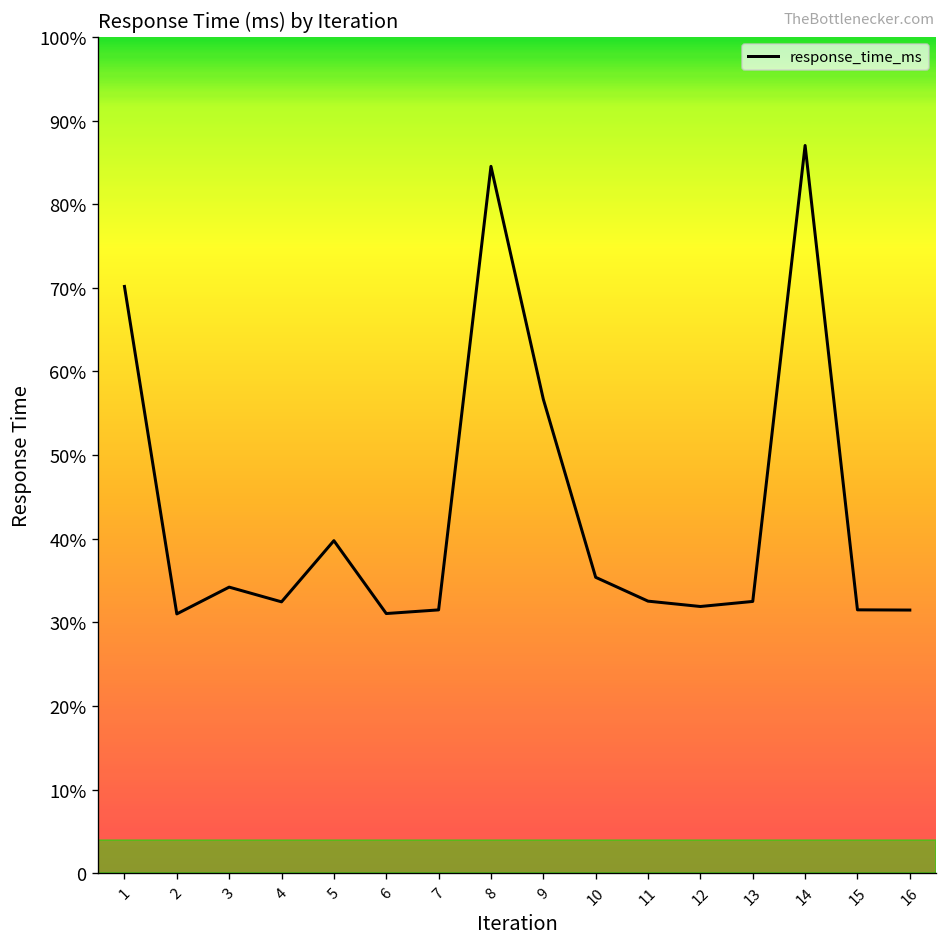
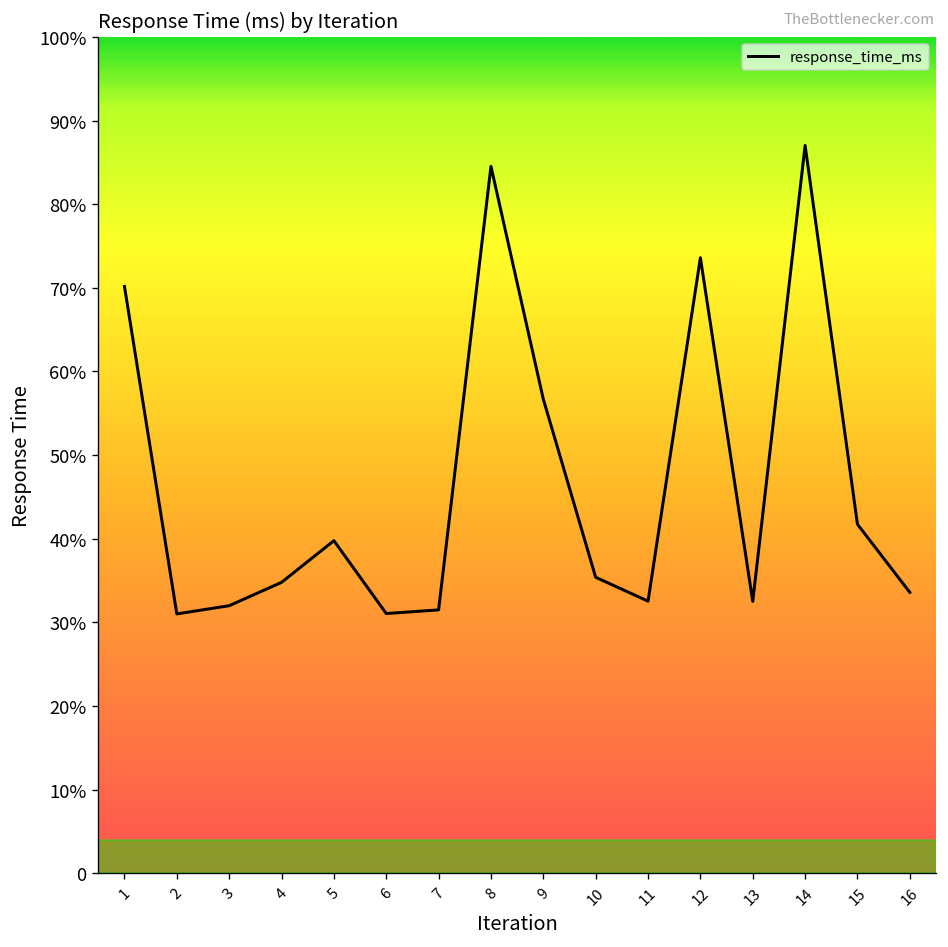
3: 34% -> 32%
4: 32% -> 35%
12: 32% -> 74%
15: 32% -> 42%
16: 31% -> 34%
